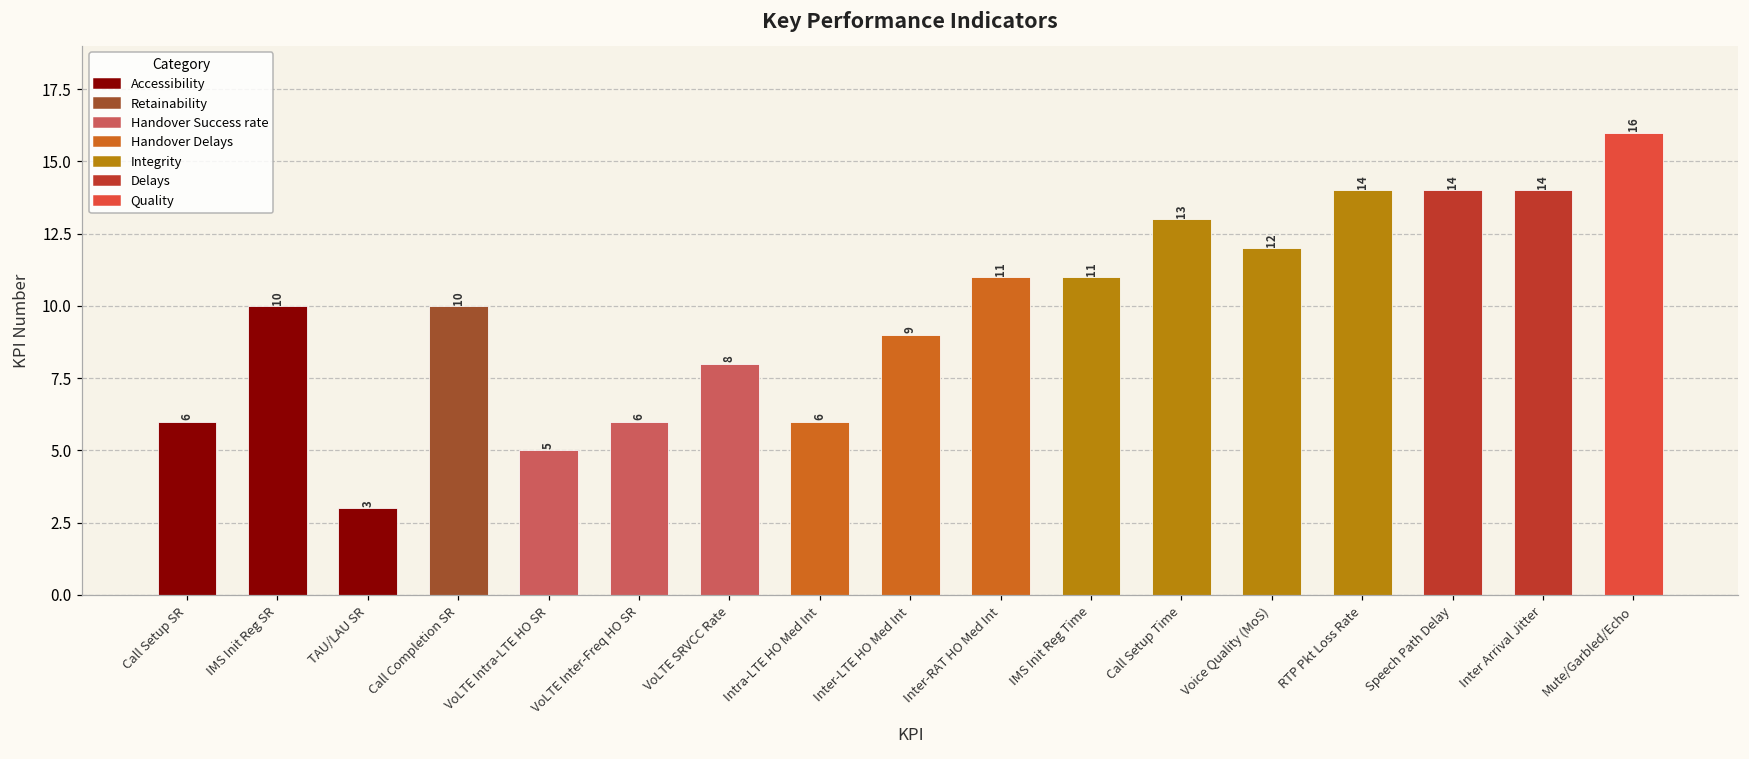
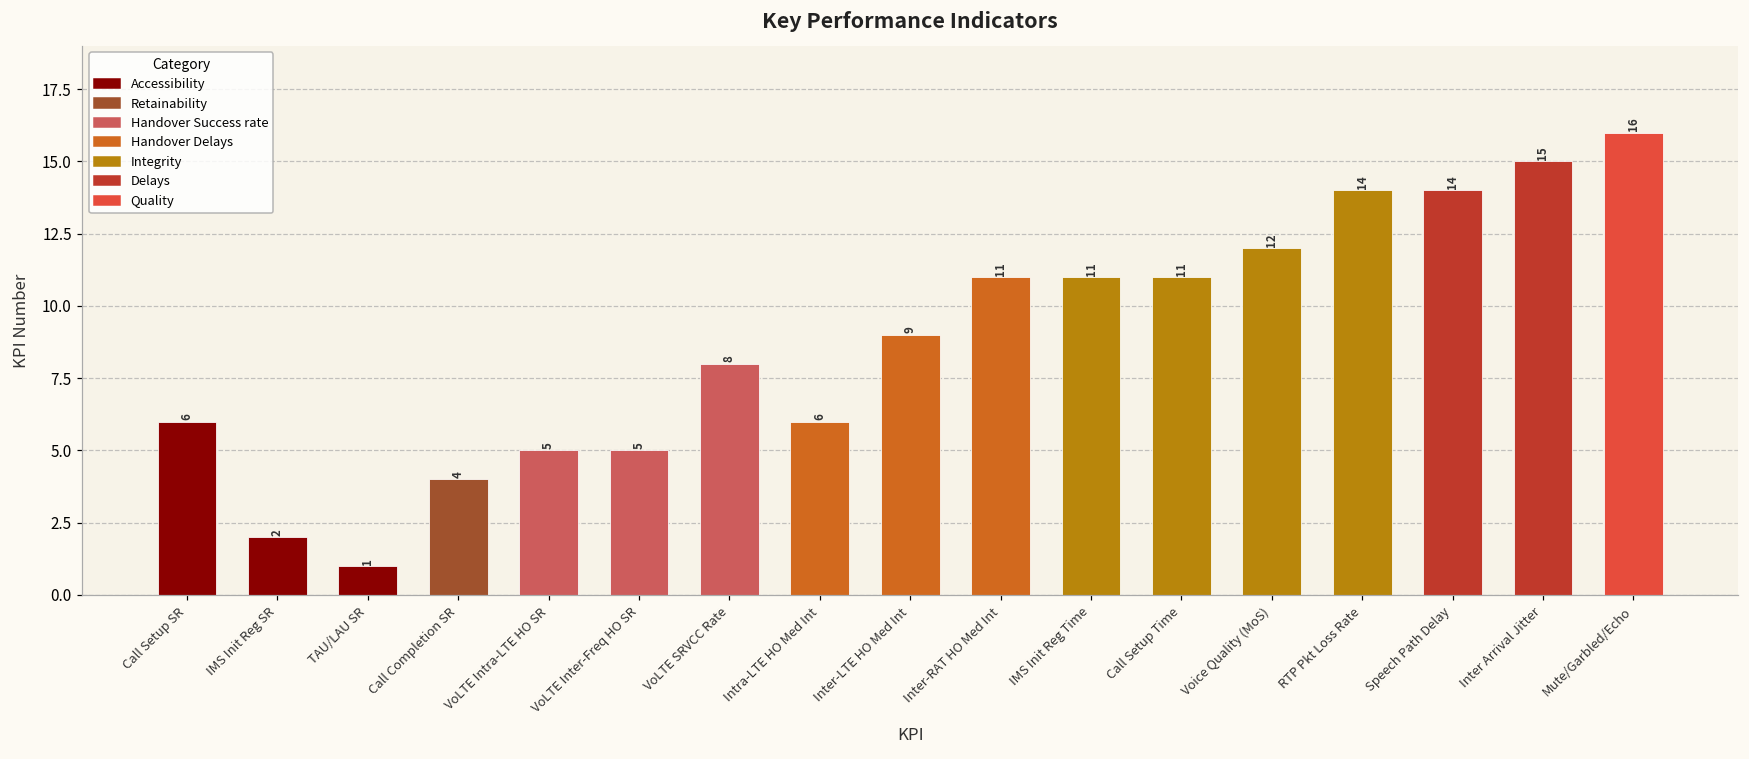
IMS Init Reg SR: 10 -> 2
TAU/LAU SR: 3 -> 1
Call Completion SR: 10 -> 4
VoLTE Inter-Freq HO SR: 6 -> 5
Call Setup Time: 13 -> 11
Inter Arrival Jitter: 14 -> 15
